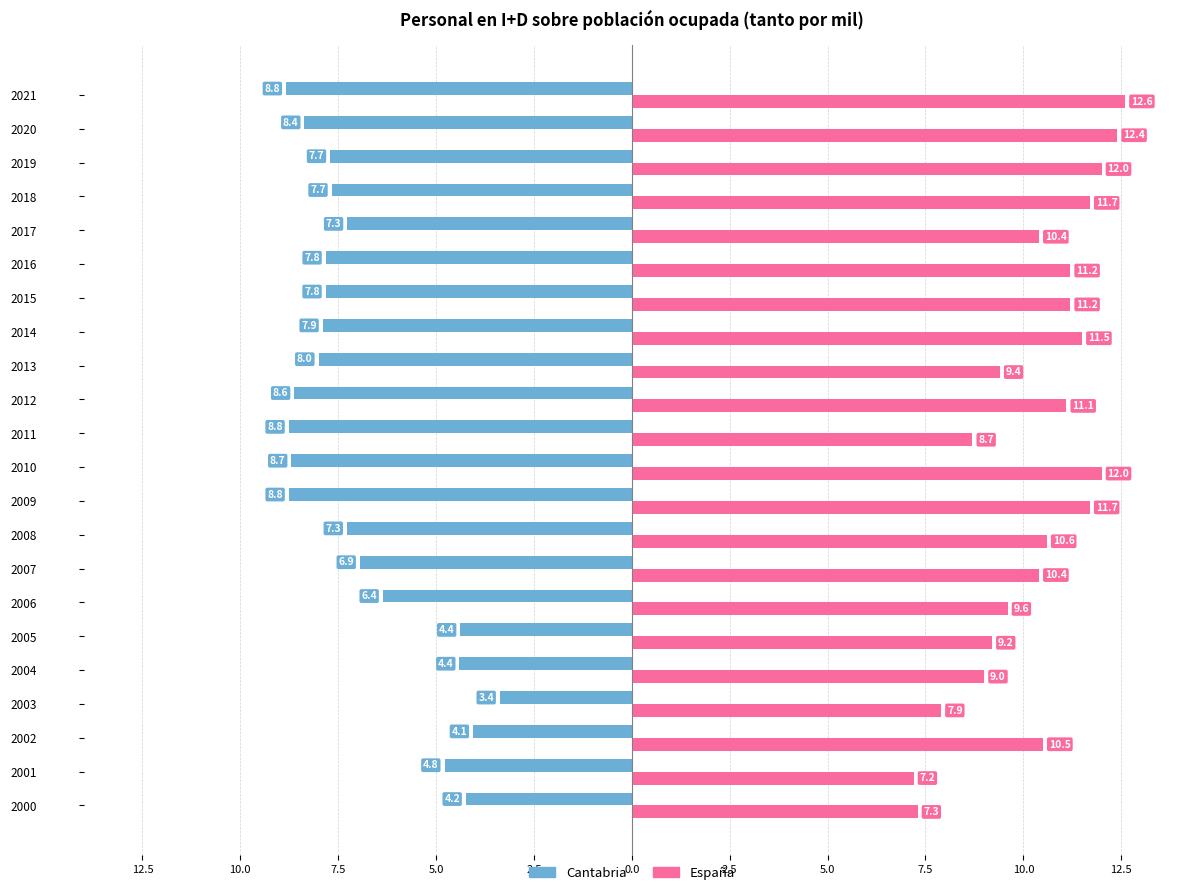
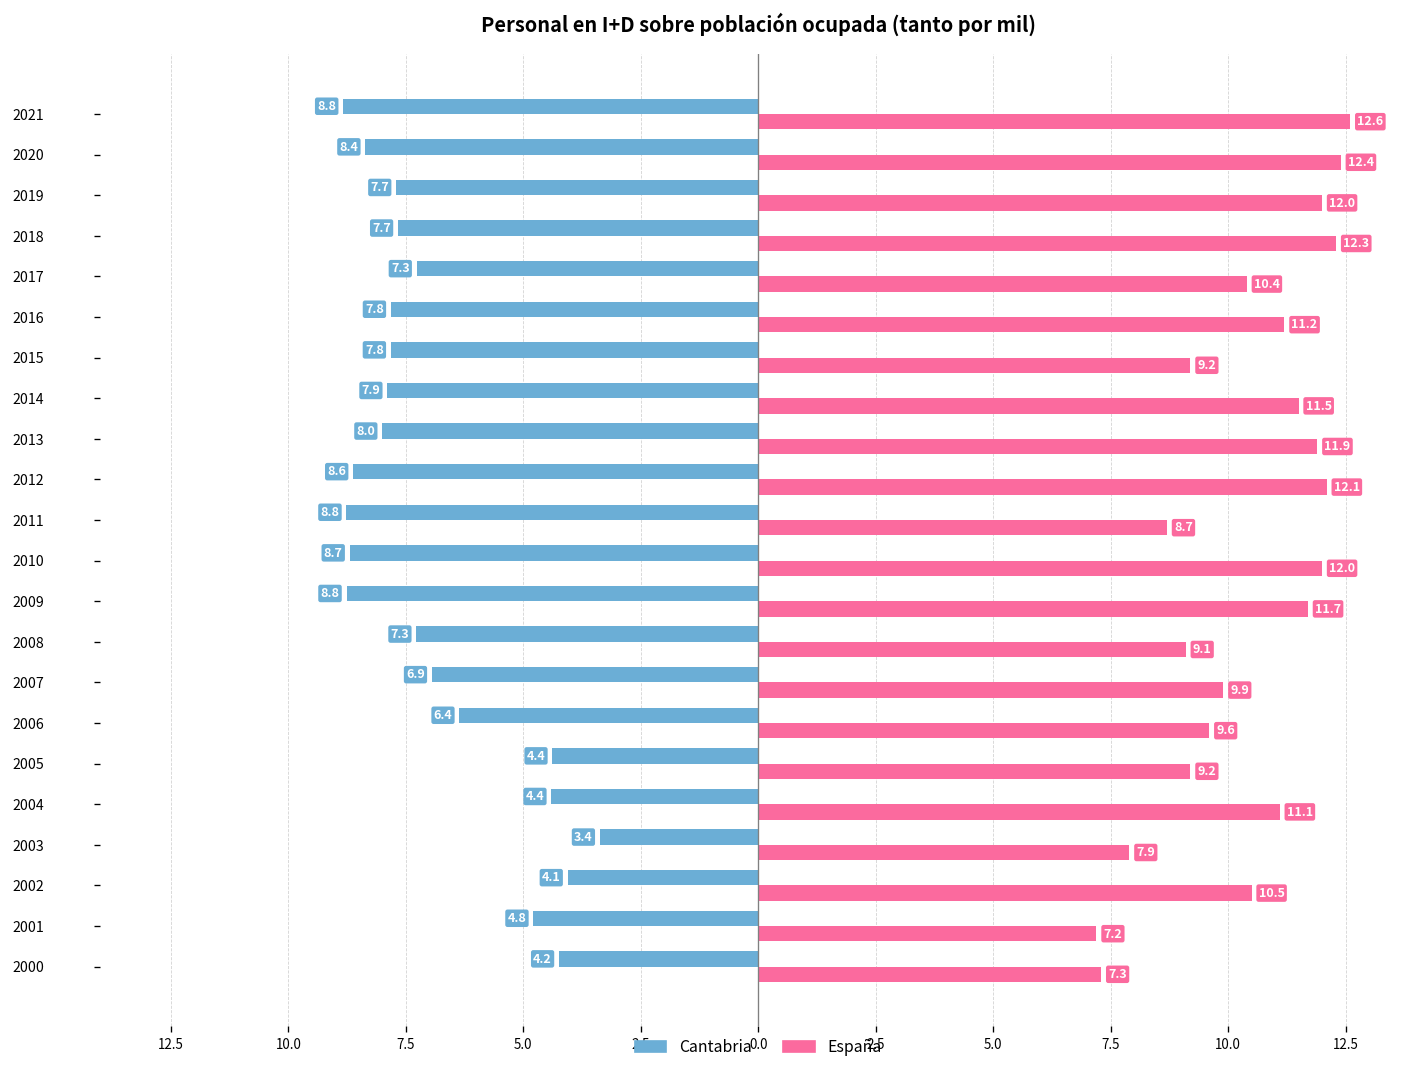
España, 2018: 11.7 -> 12.3
España, 2015: 11.2 -> 9.2
España, 2013: 9.4 -> 11.9
España, 2012: 11.1 -> 12.1
España, 2008: 10.6 -> 9.1
España, 2007: 10.4 -> 9.9
España, 2004: 9.0 -> 11.1
